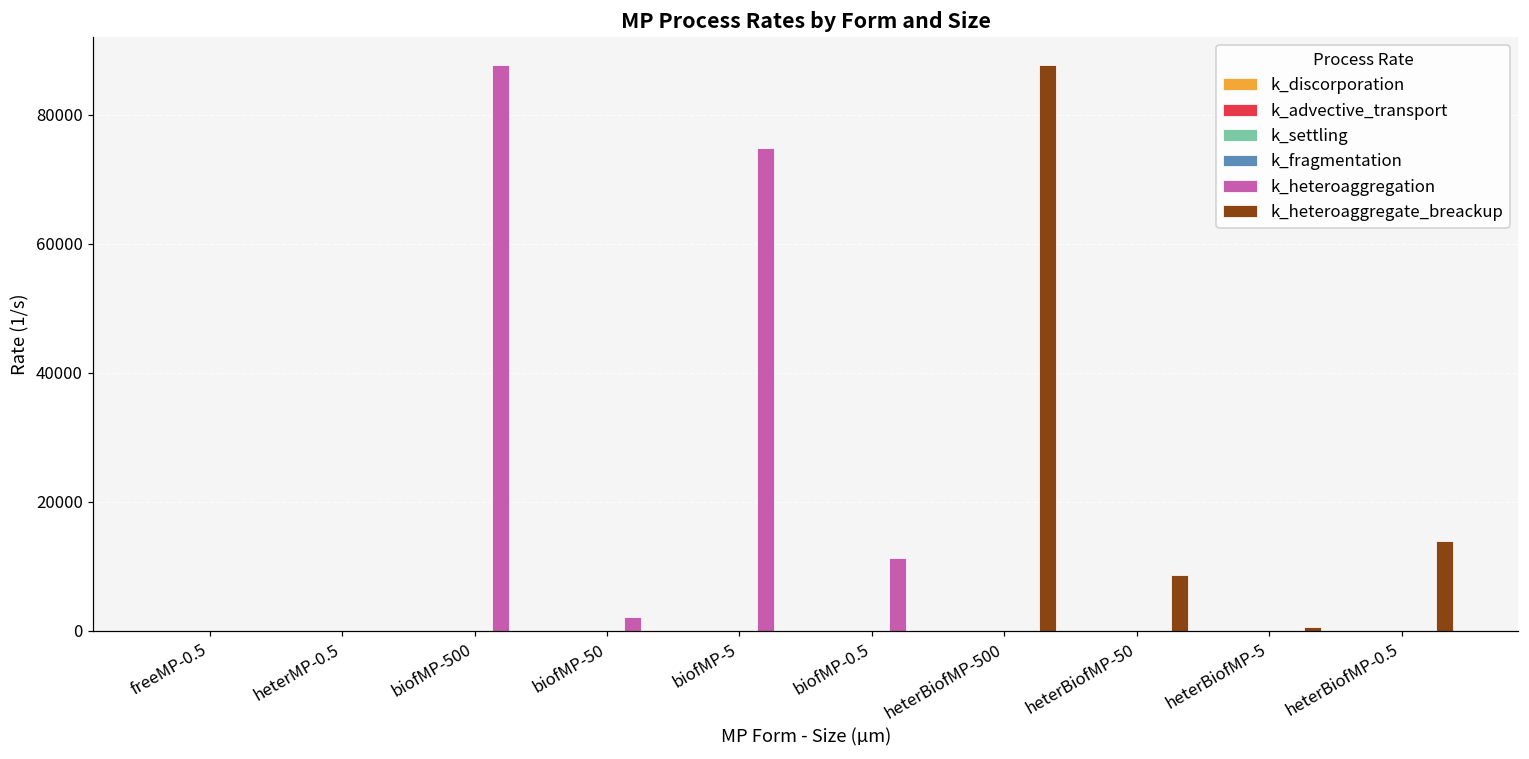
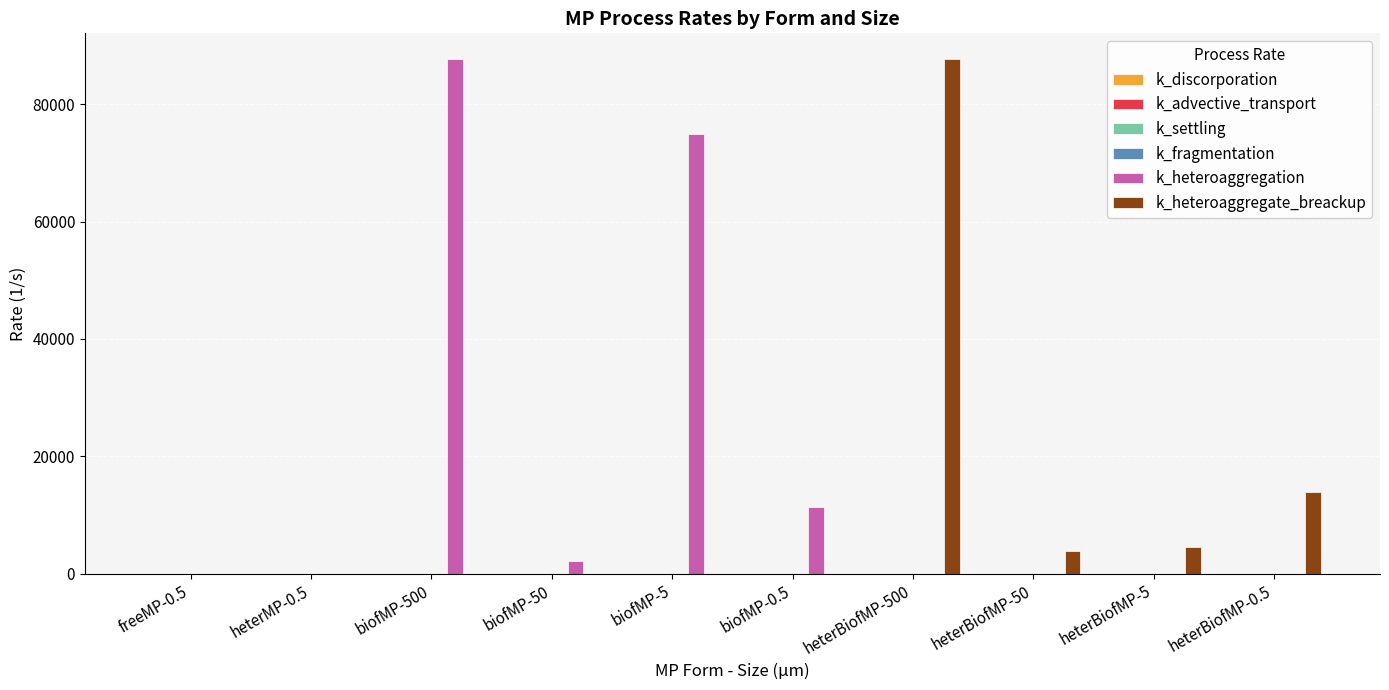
k_heteroaggregate_breackup, heterBiofMP-50: 9000 -> 4000
k_heteroaggregate_breackup, heterBiofMP-5: 1000 -> 5000
